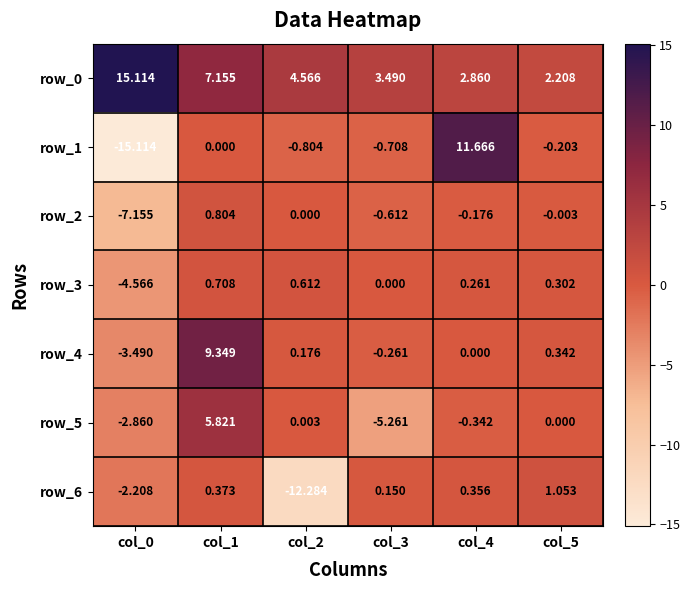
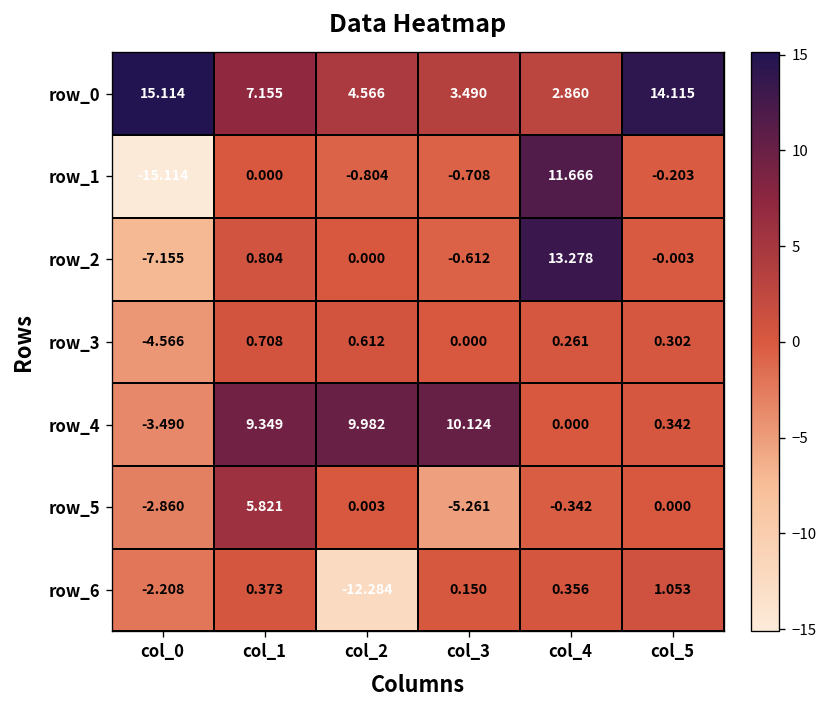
row_0, col_5: 2.208 -> 14.115
row_2, col_4: -0.176 -> 13.278
row_4, col_2: 0.176 -> 9.982
row_4, col_3: -0.261 -> 10.124
